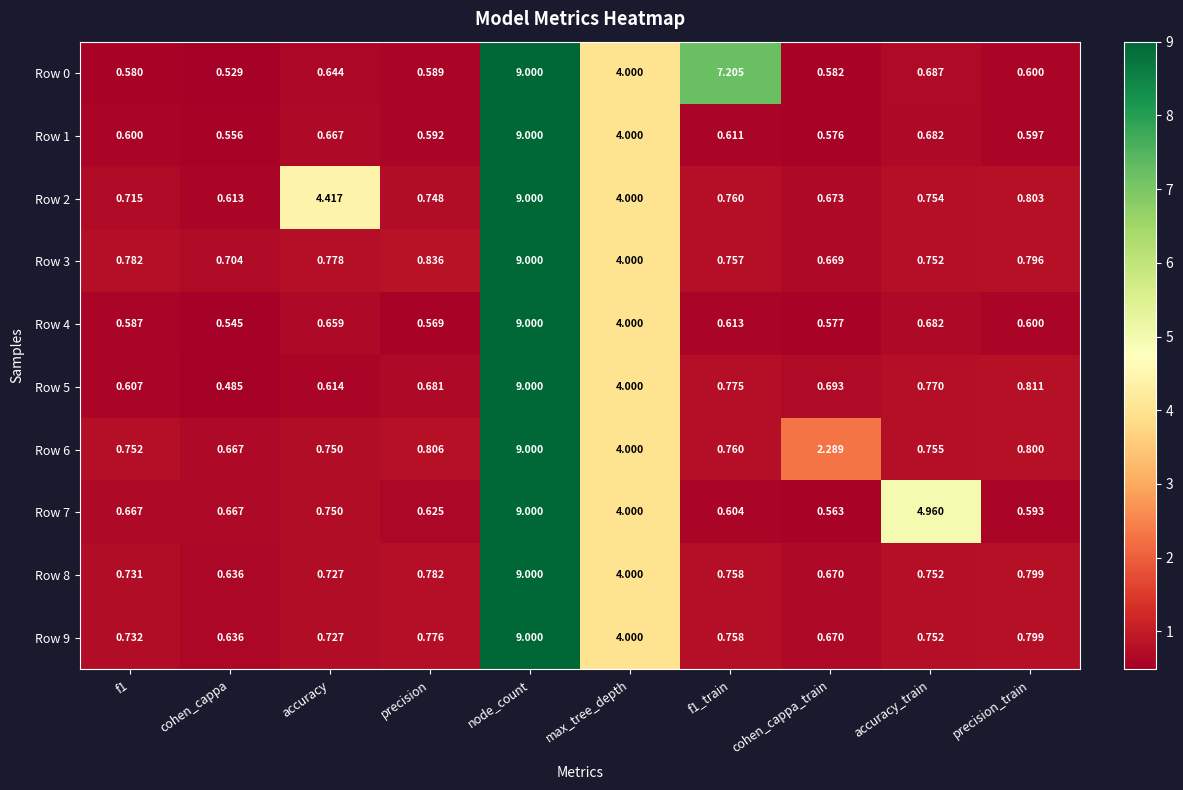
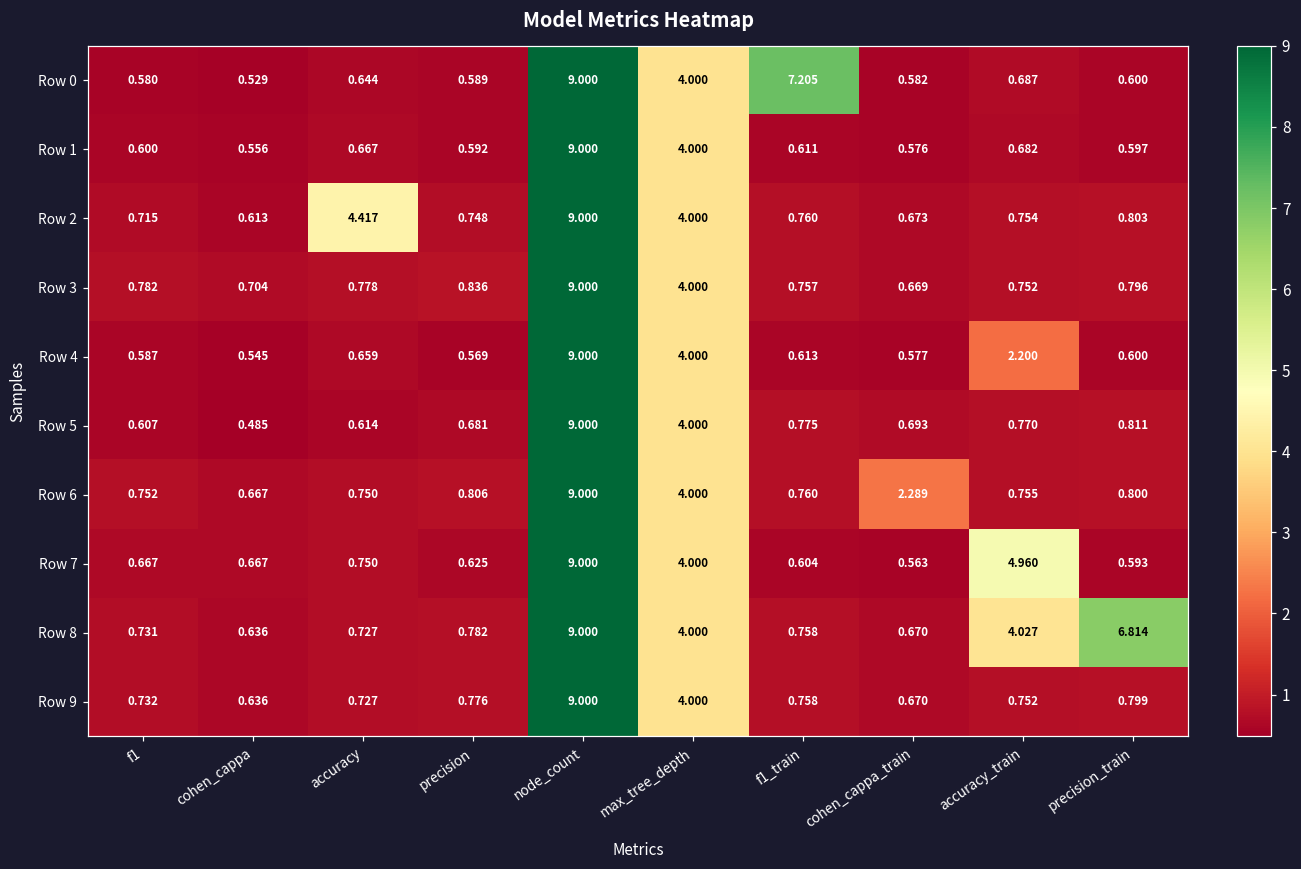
Row 4, accuracy_train: 0.682 -> 2.200
Row 8, accuracy_train: 0.752 -> 4.027
Row 8, precision_train: 0.799 -> 6.814
